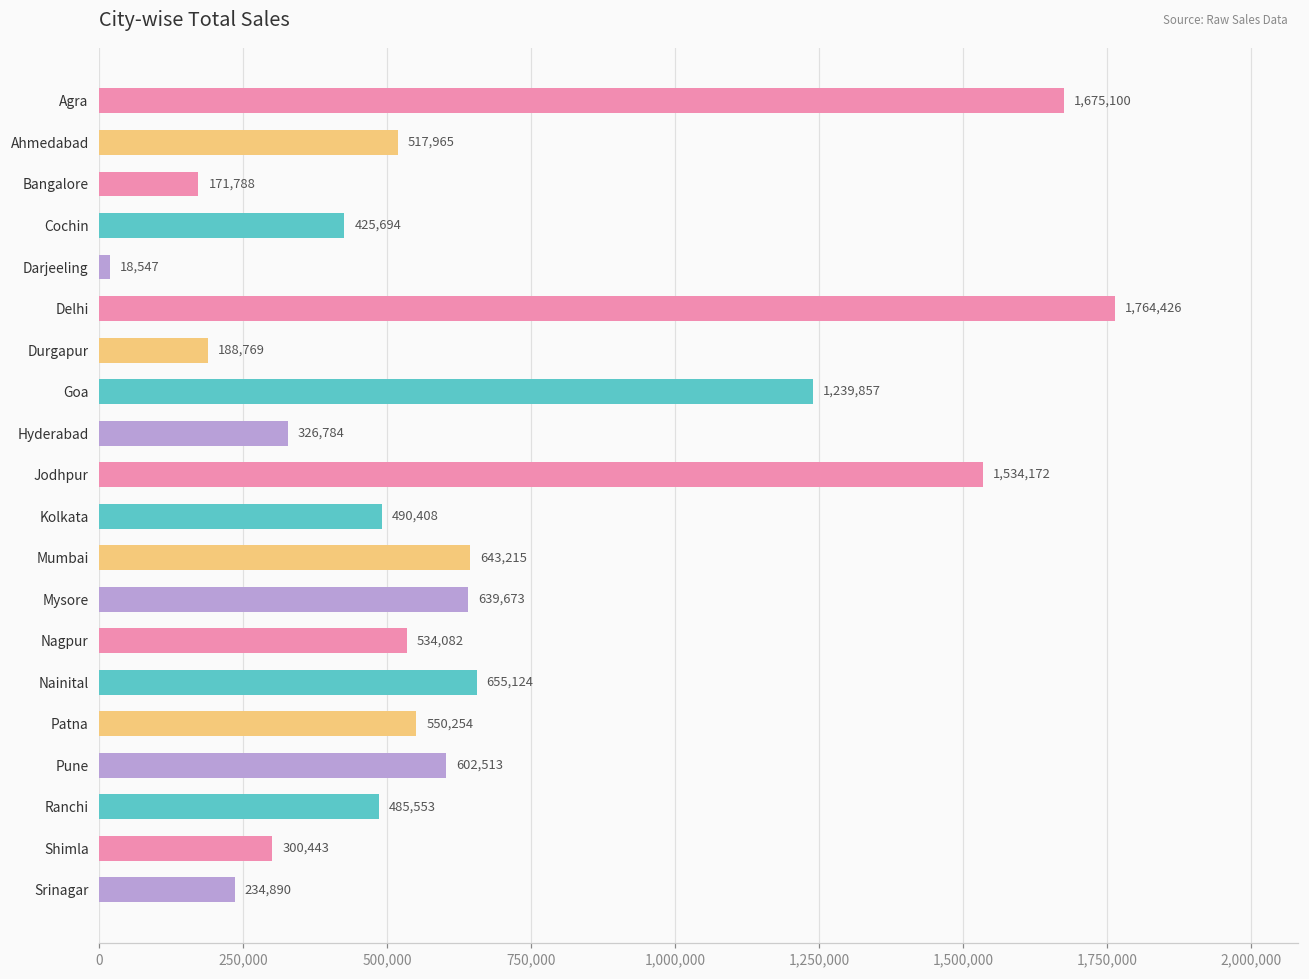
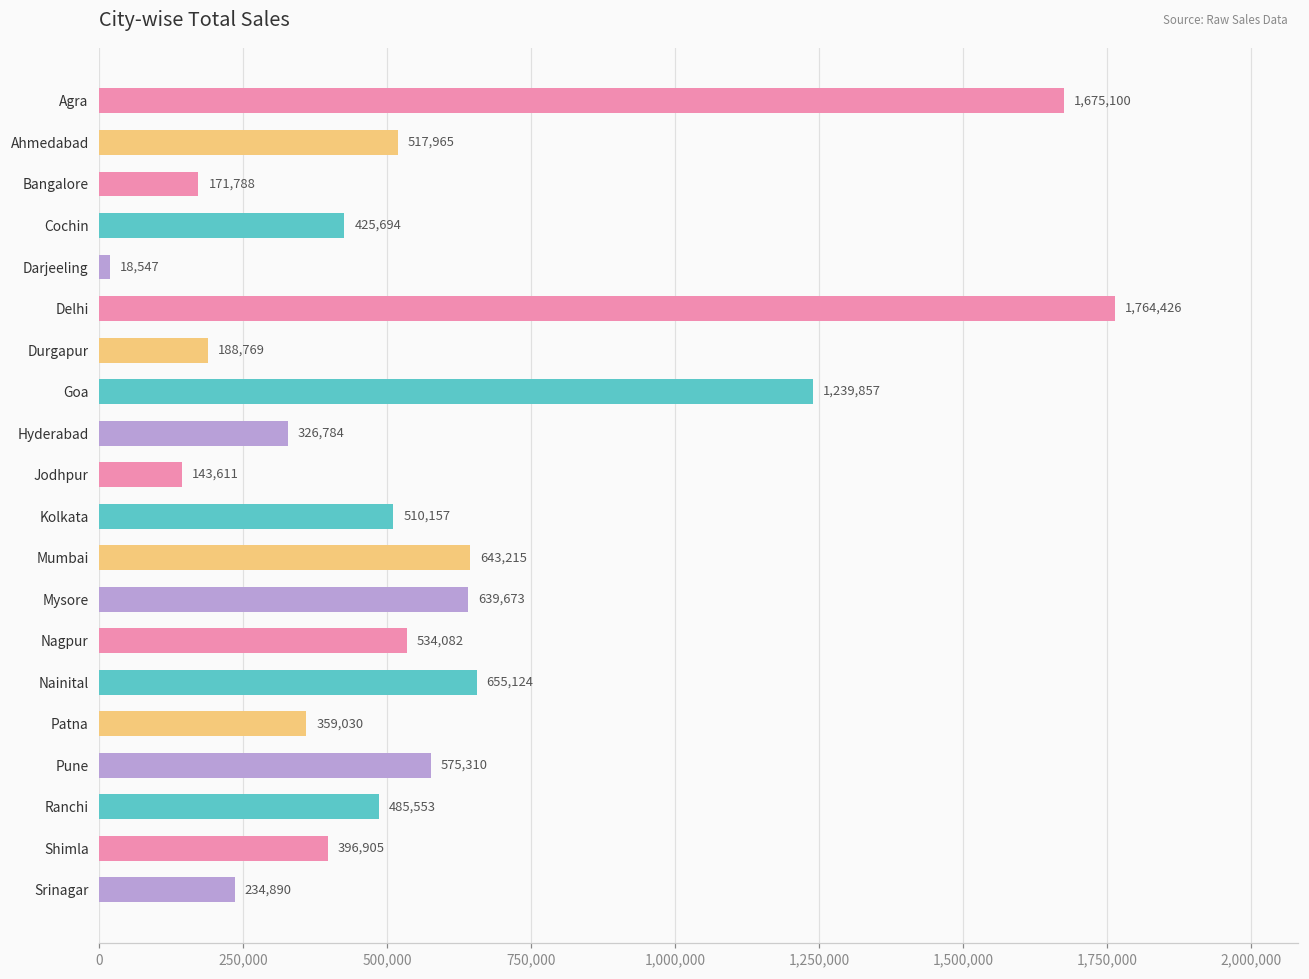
Jodhpur: 1,534,172 -> 143,611
Kolkata: 490,408 -> 510,157
Patna: 550,254 -> 359,030
Pune: 602,513 -> 575,310
Shimla: 300,443 -> 396,905
